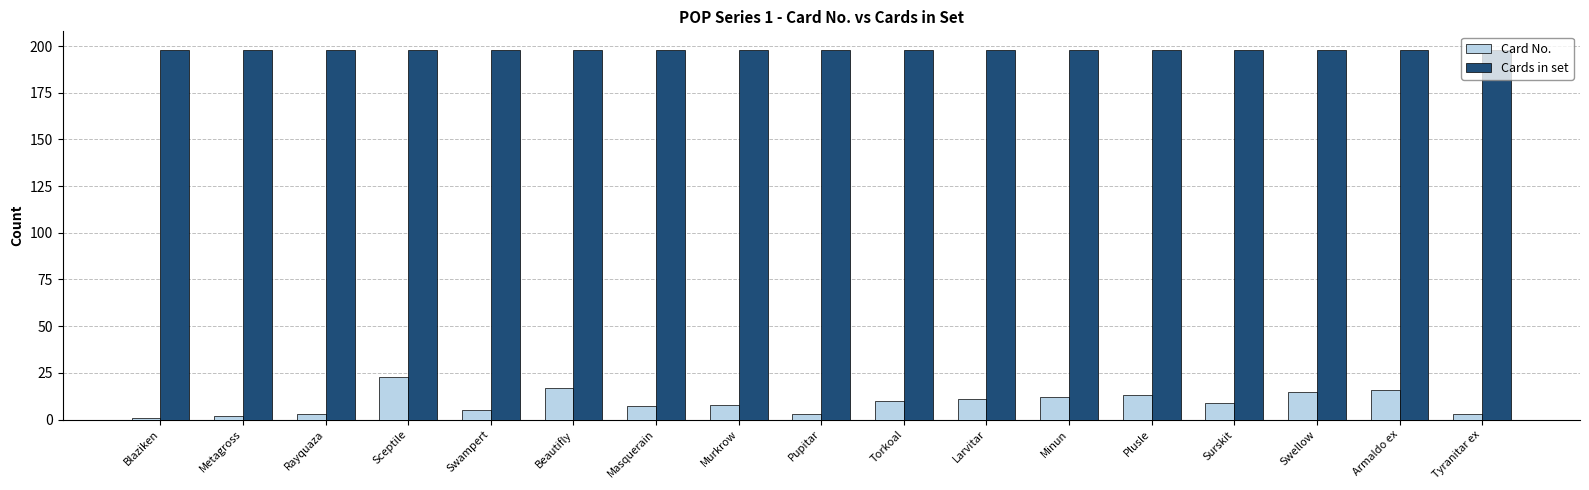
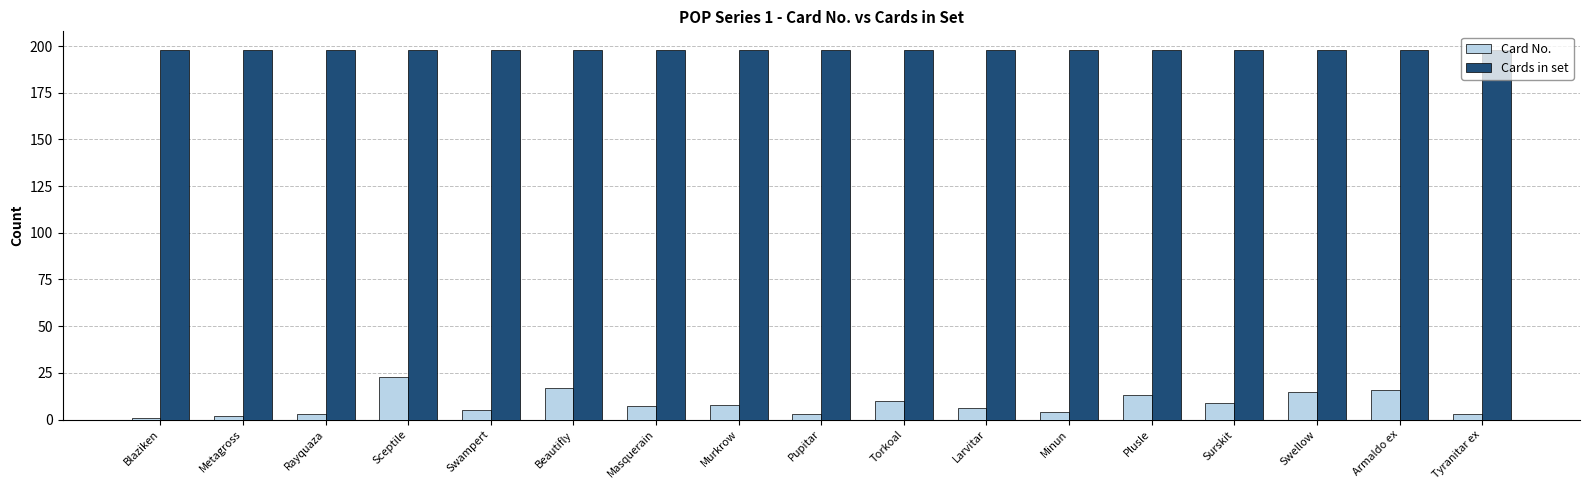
Card No., Larvitar: 11 -> 6
Card No., Minun: 12 -> 4
